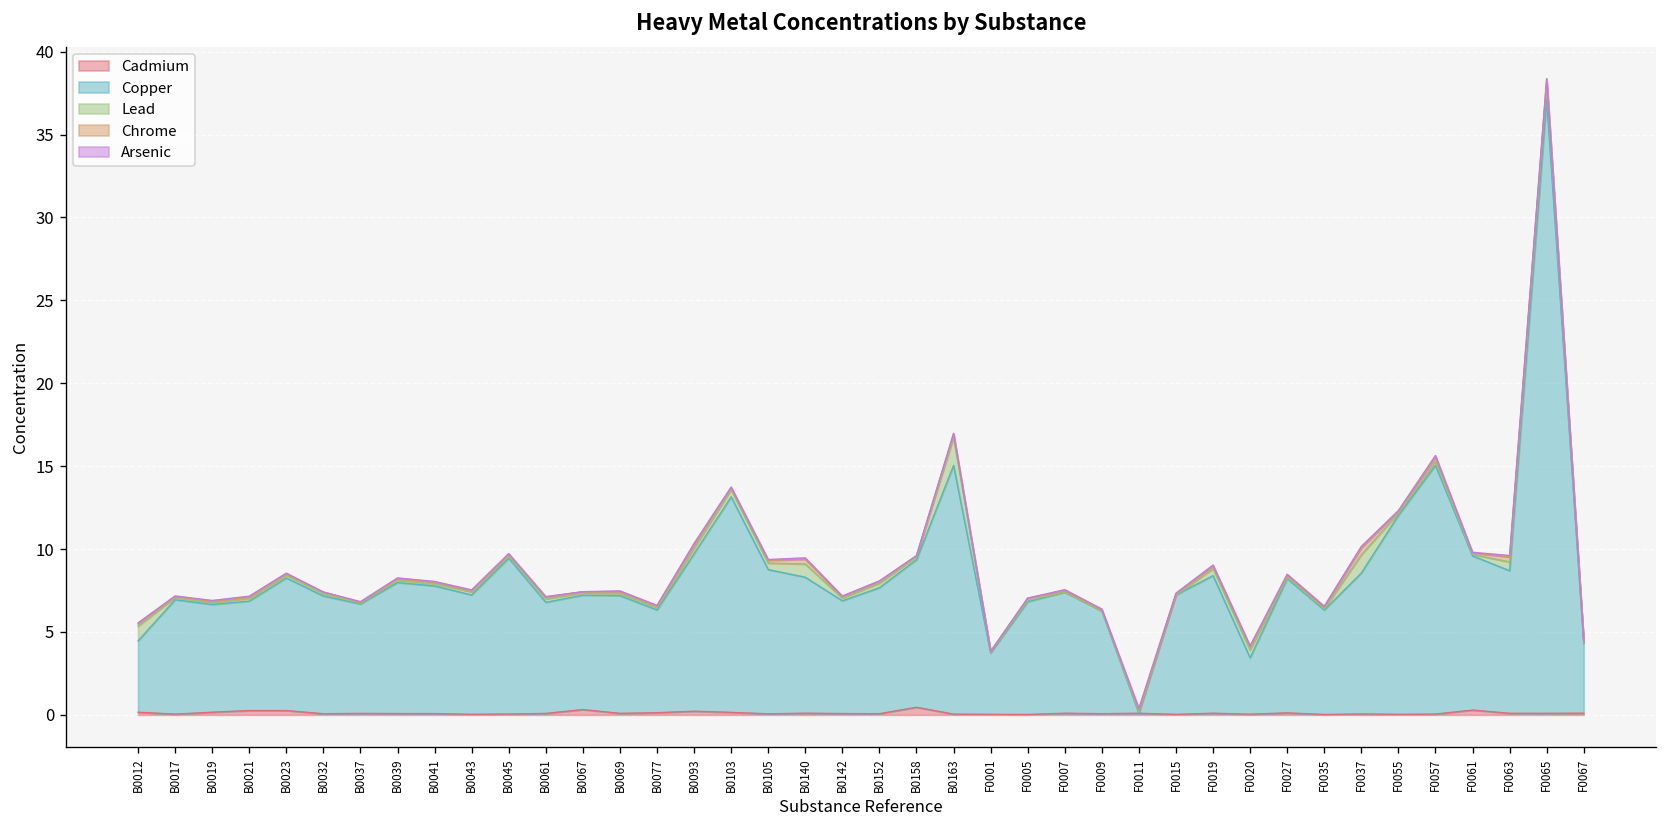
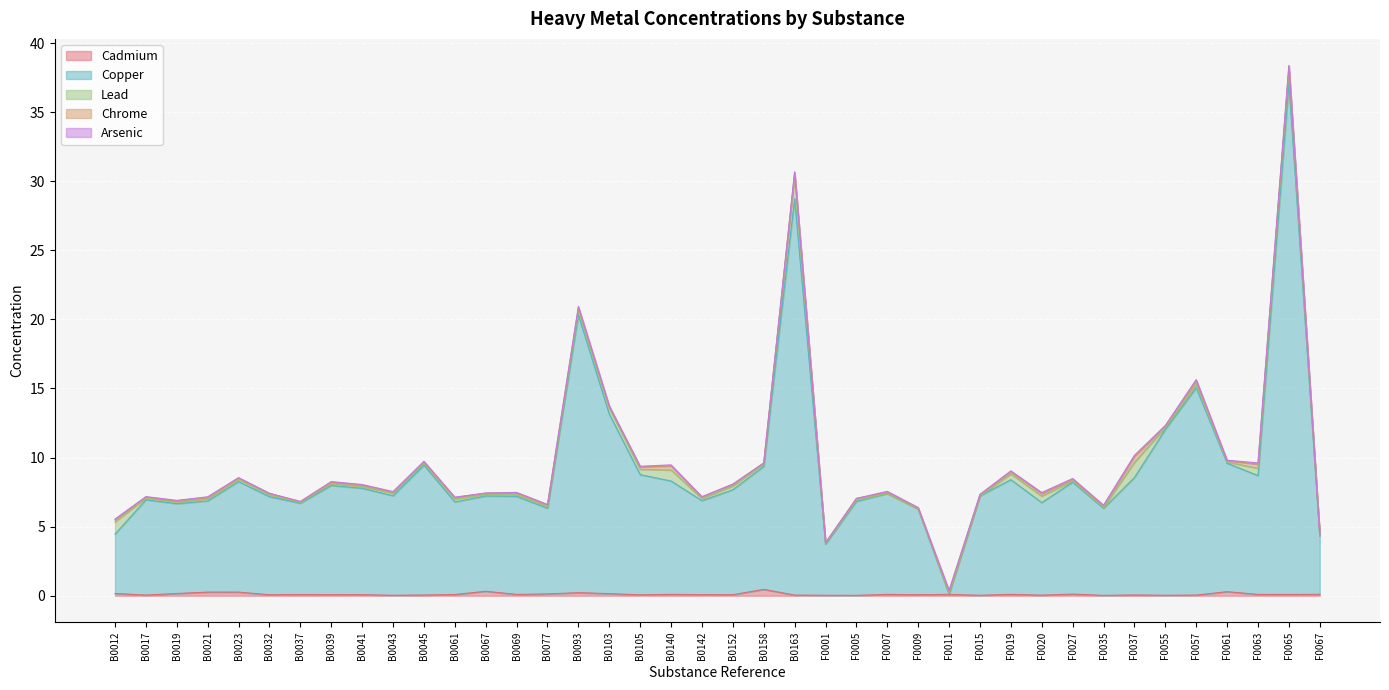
Copper, B0093: 9.5 -> 20.1
Copper, B0163: 15.0 -> 28.7
Copper, F0020: 3.4 -> 6.7
